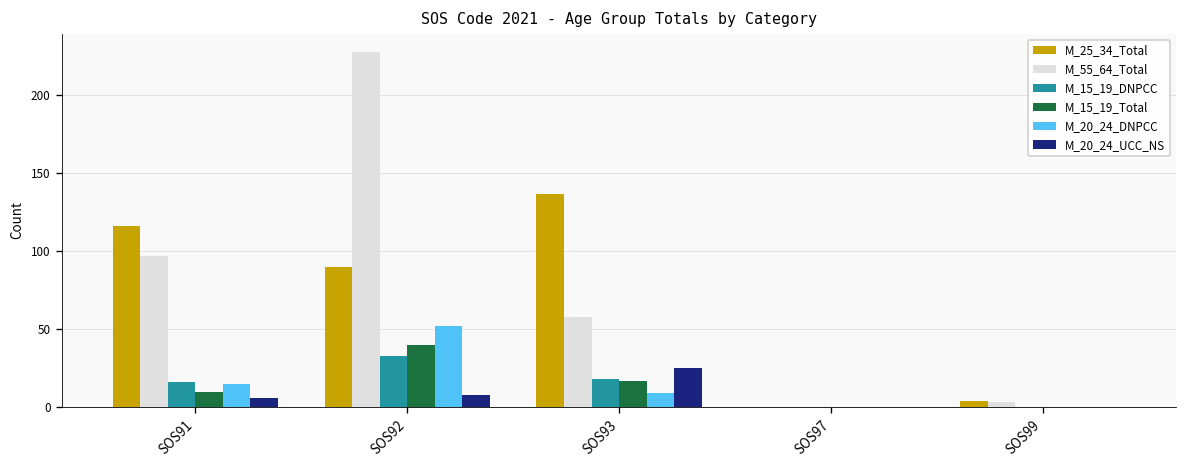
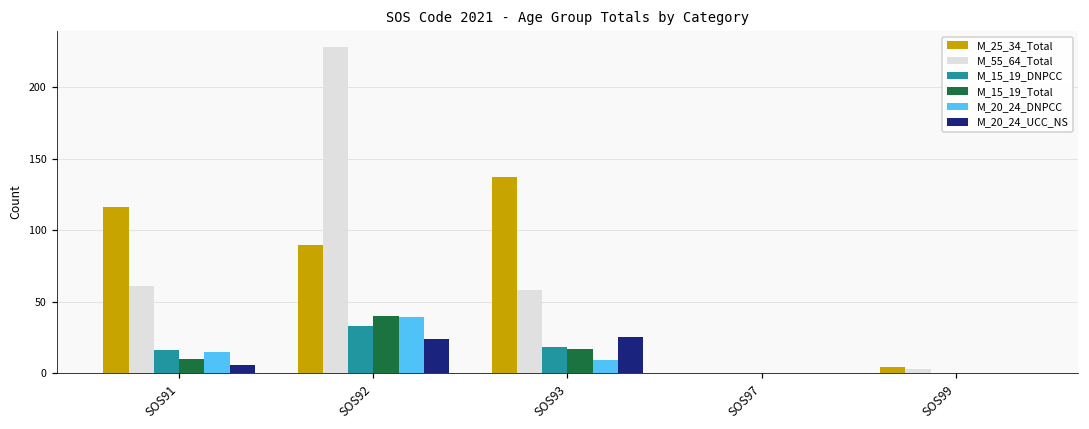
M_55_64_Total, SOS91: 97 -> 61
M_20_24_DNPCC, SOS92: 52 -> 39
M_20_24_UCC_NS, SOS92: 8 -> 24
